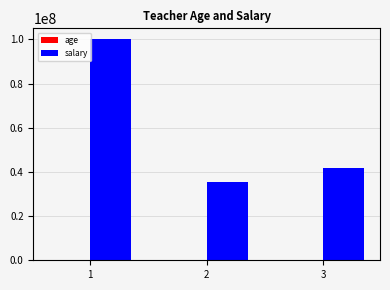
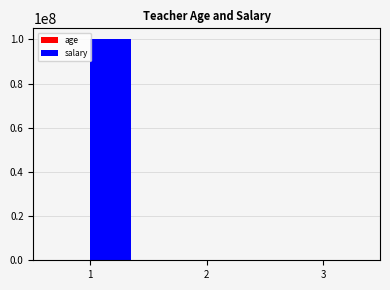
salary, 2: 35000000 -> 0
salary, 3: 42000000 -> 0
